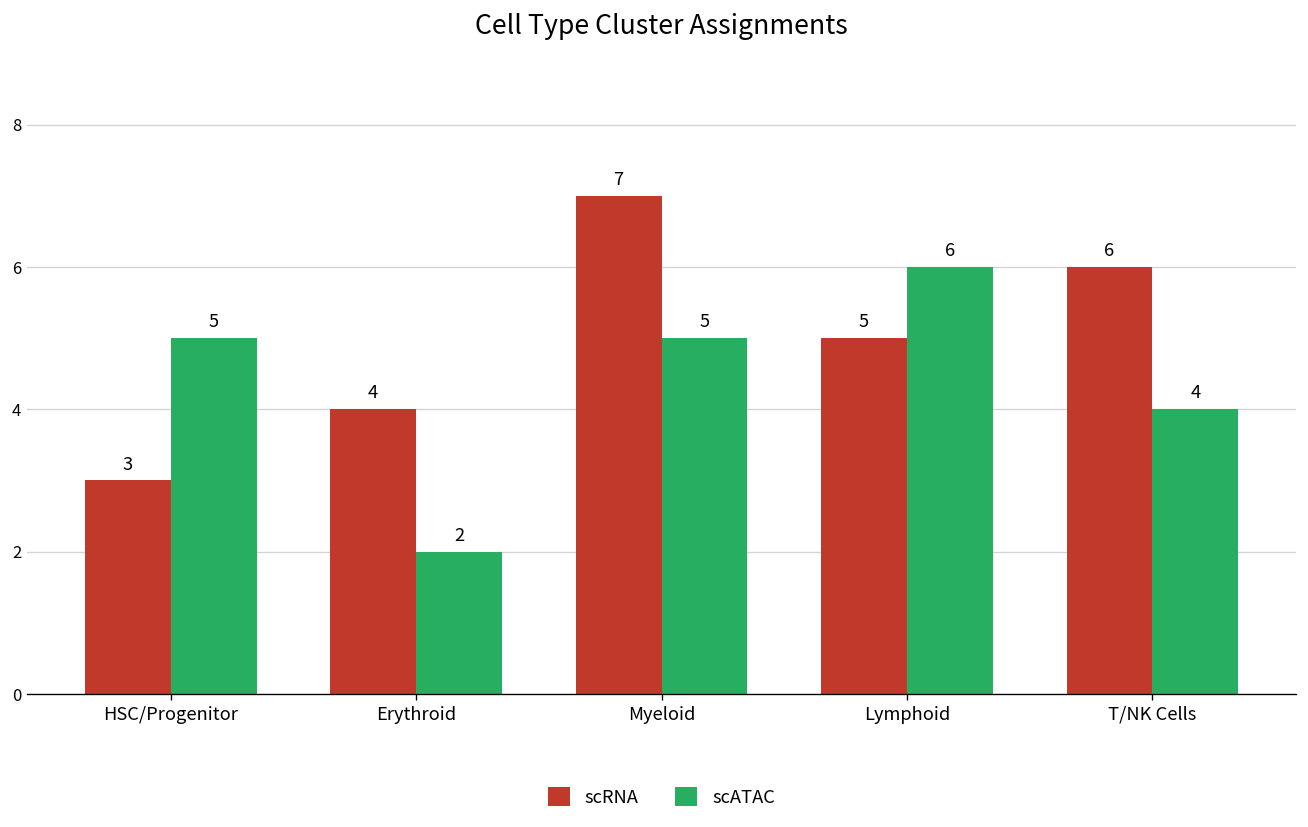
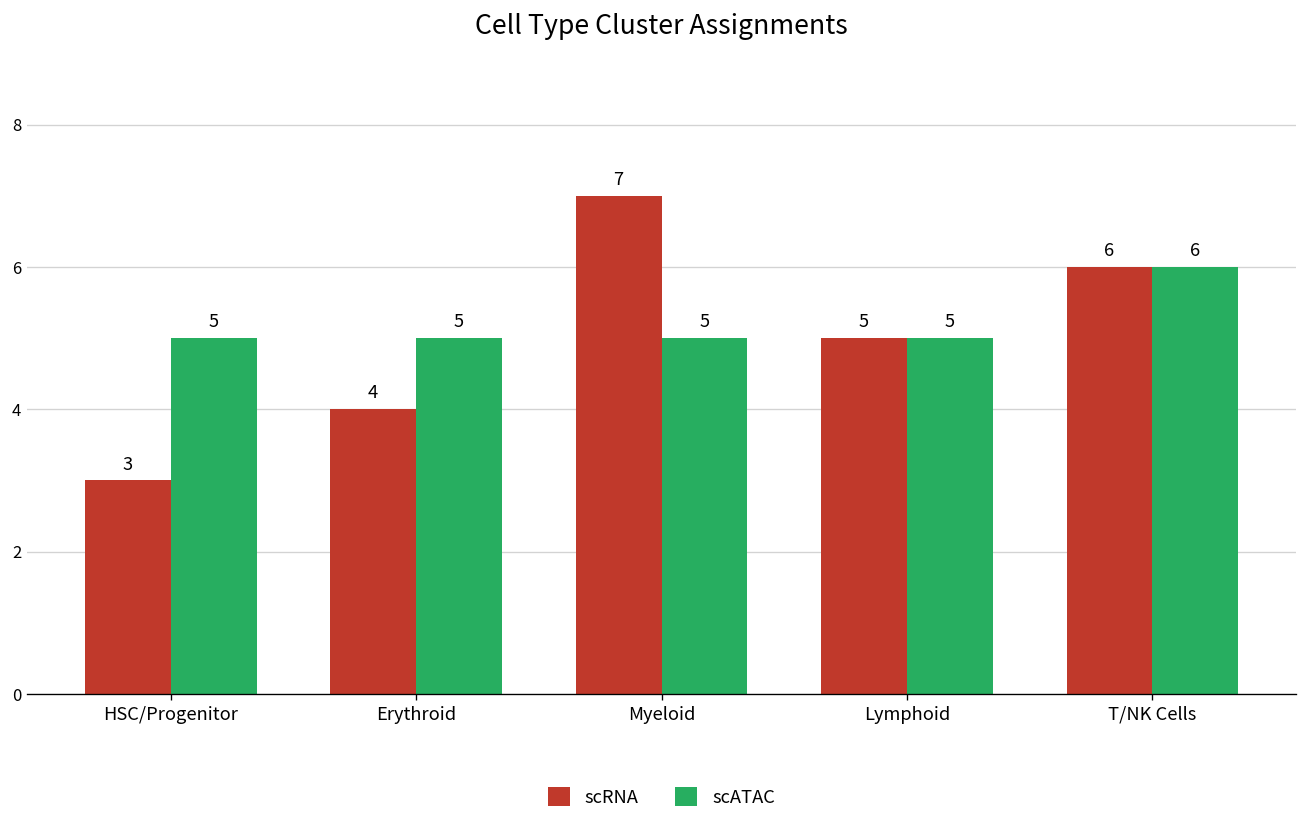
scATAC, Erythroid: 2 -> 5
scATAC, Lymphoid: 6 -> 5
scATAC, T/NK Cells: 4 -> 6
